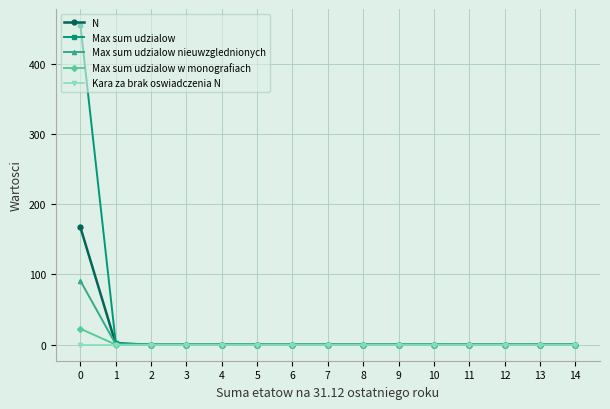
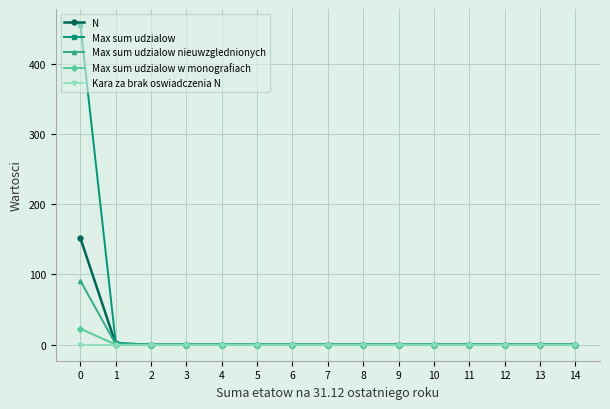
N, 0: 170 -> 150
